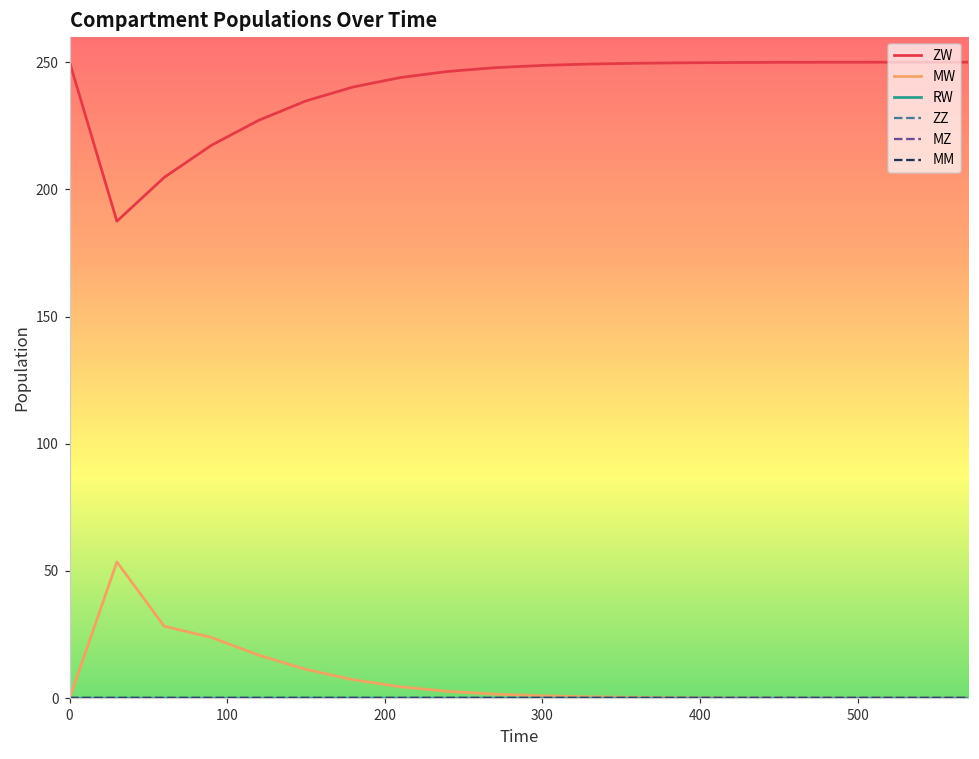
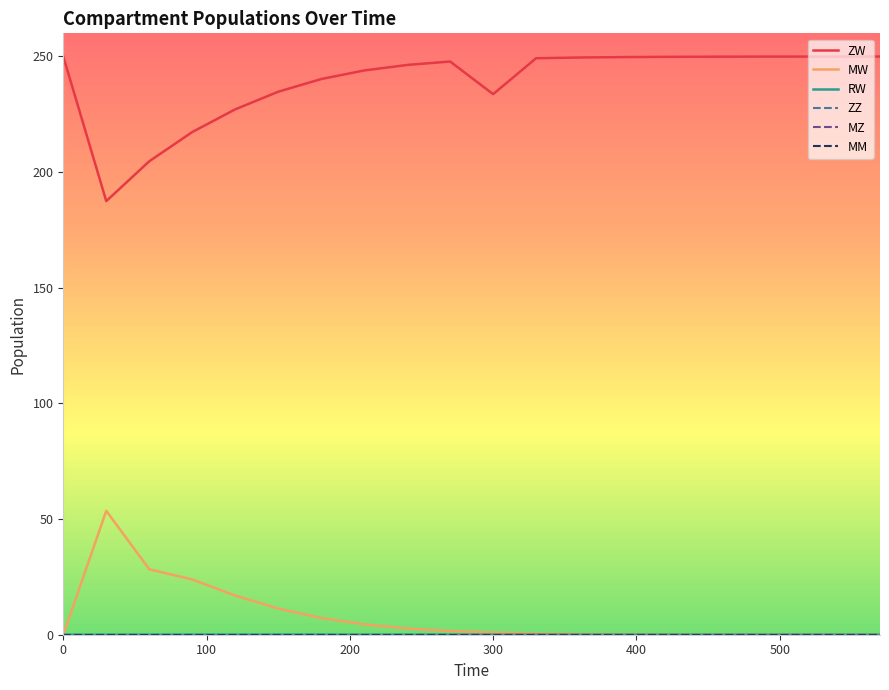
ZW, 300: 249 -> 234
